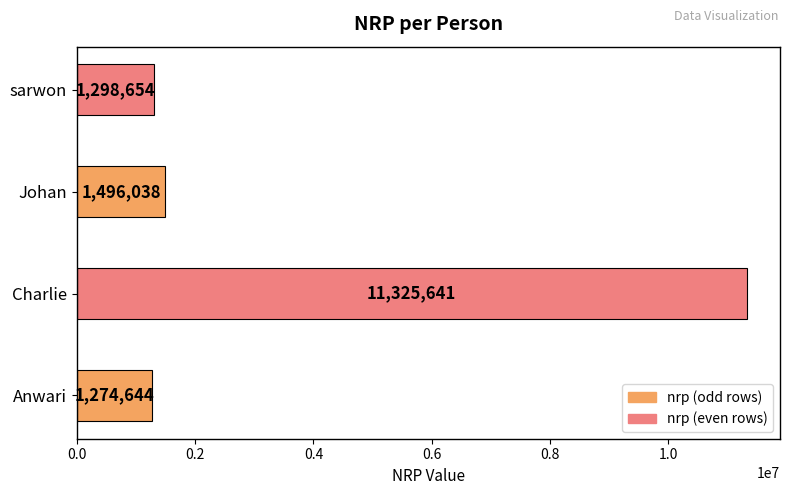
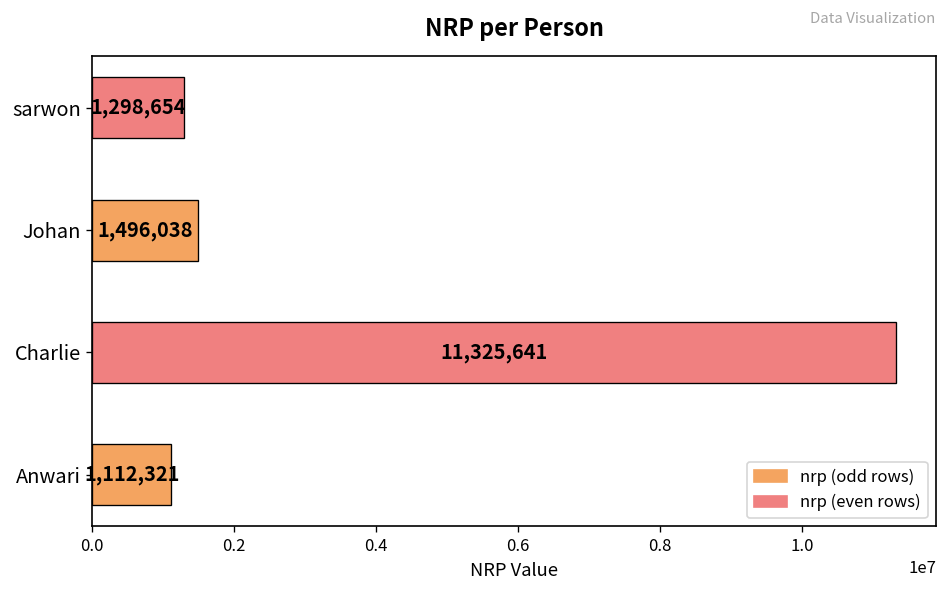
Anwari: 1,274,644 -> 1,112,321
